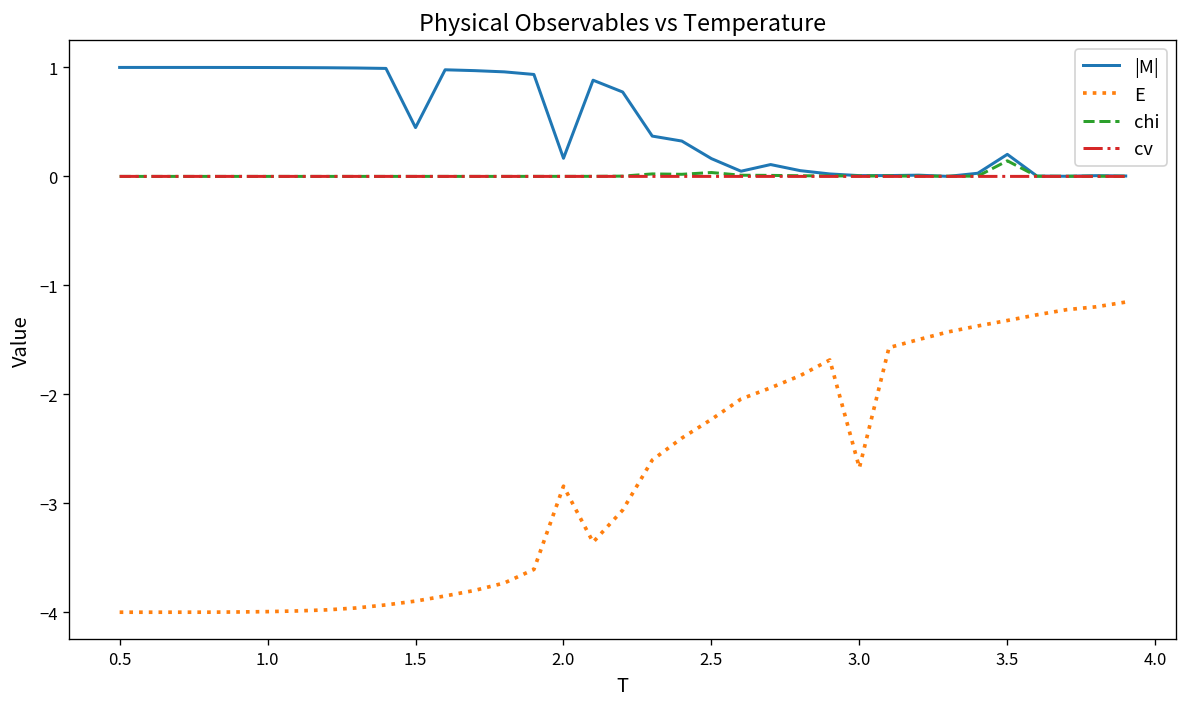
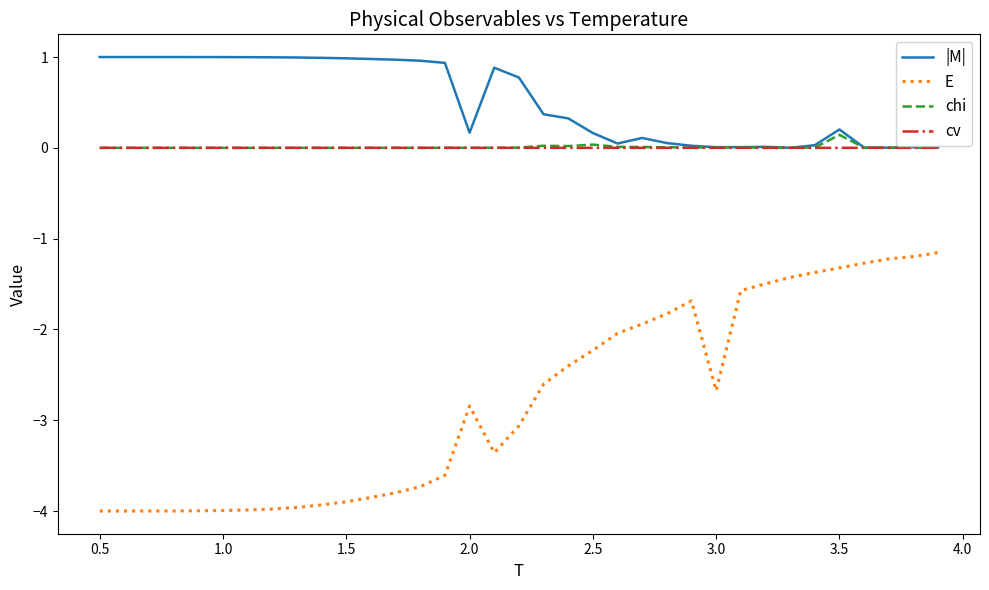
|M|, 1.5: 0.4 -> 1.0
